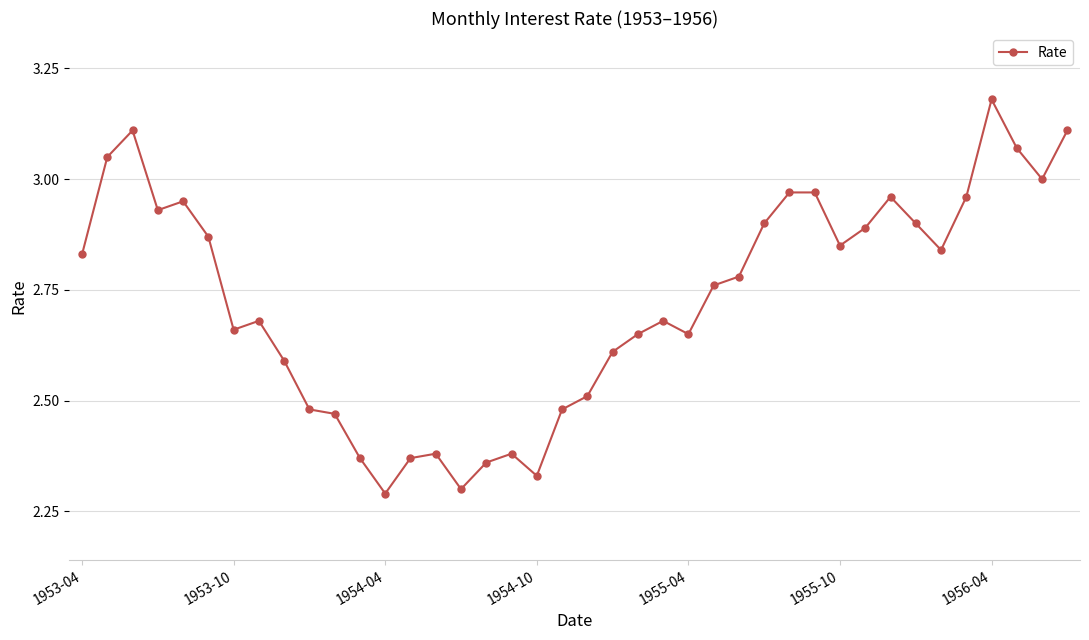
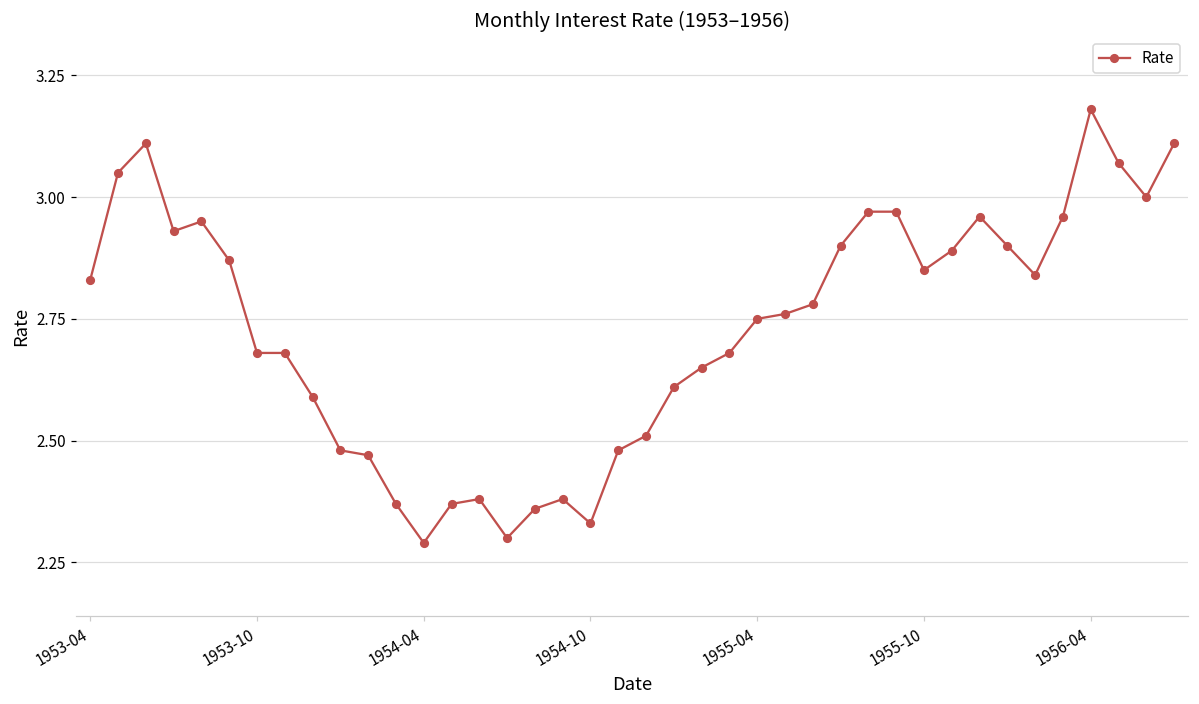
1953-10: 2.66 -> 2.68
1955-04: 2.65 -> 2.75
